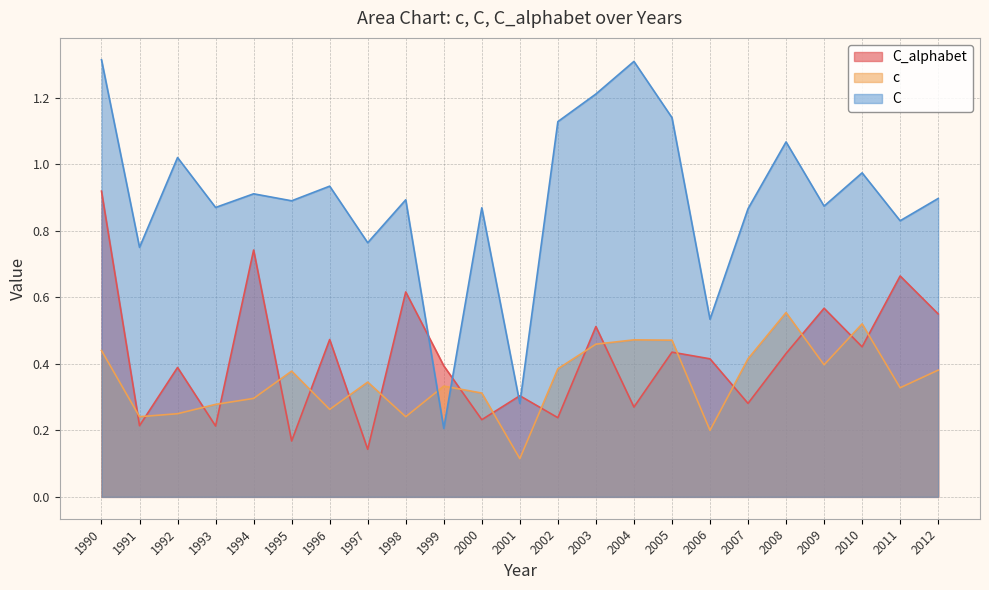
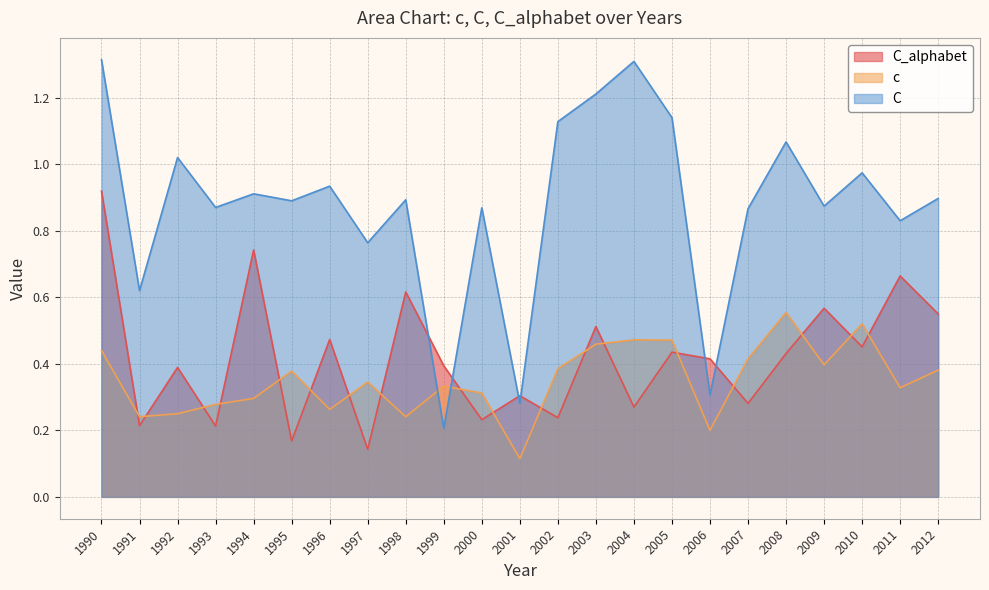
C, 1991: 0.75 -> 0.62
C, 2006: 0.53 -> 0.31
